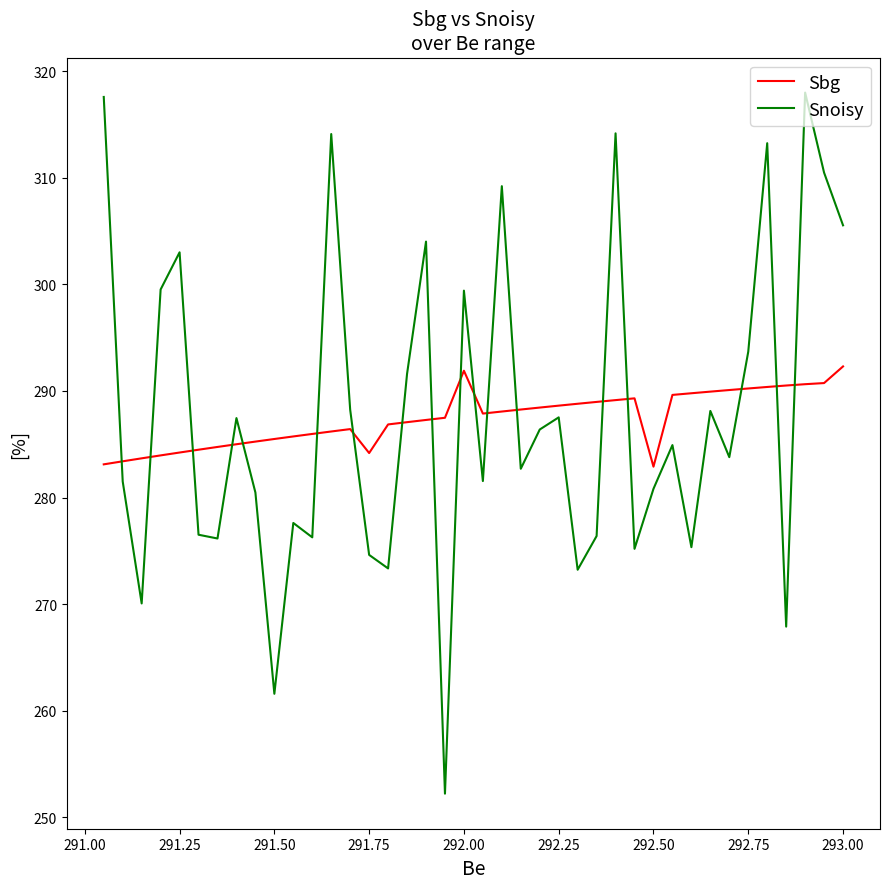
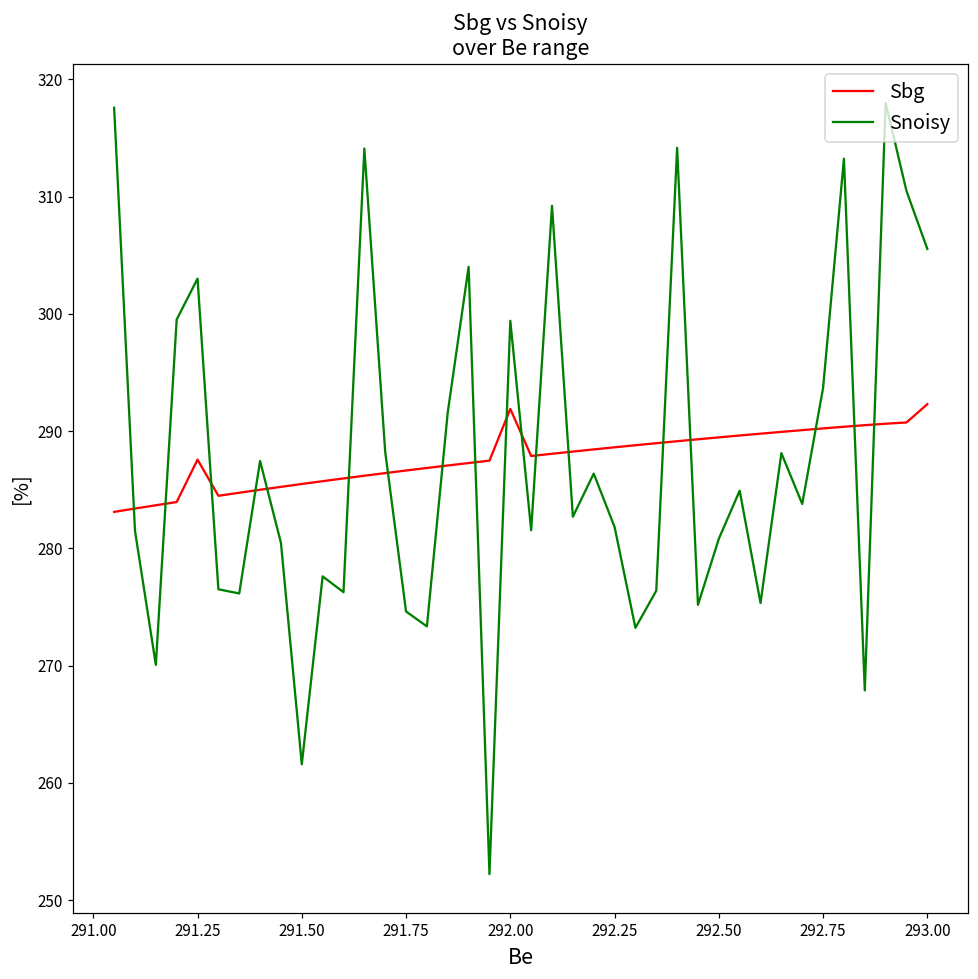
Sbg, 291.25: 284.2 -> 287.6
Sbg, 291.75: 284.2 -> 286.6
Snoisy, 292.25: 287.5 -> 281.8
Sbg, 292.50: 282.9 -> 289.5
